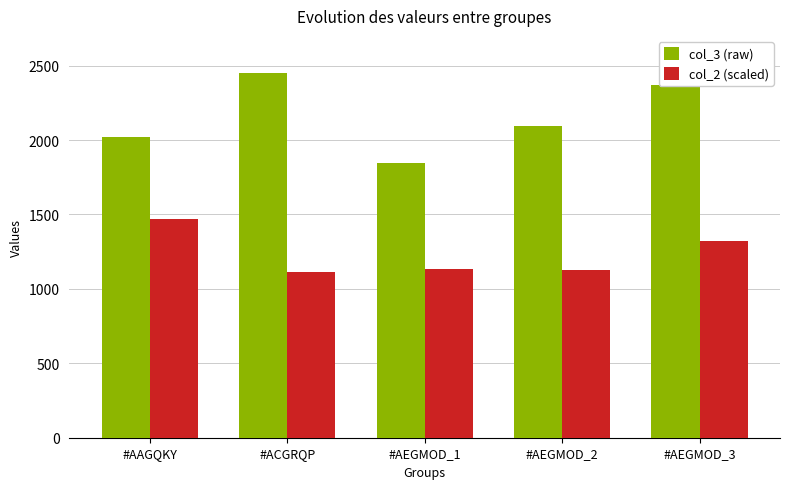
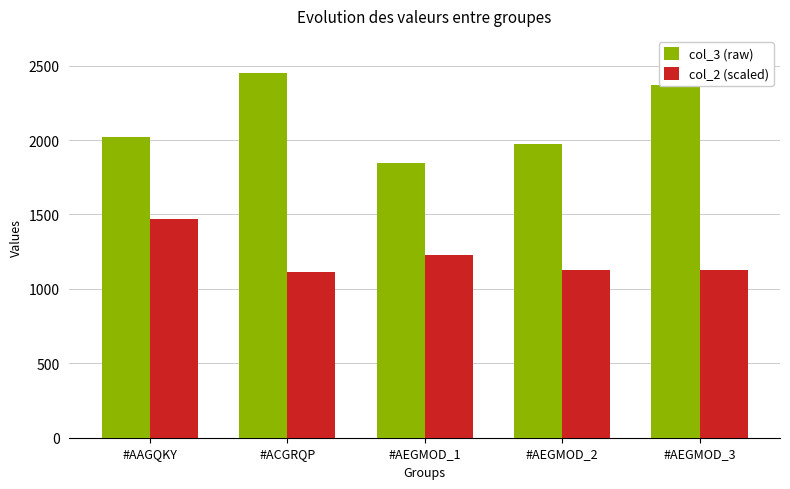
col_2 (scaled), #AEGMOD_1: 1130 -> 1220
col_3 (raw), #AEGMOD_2: 2090 -> 1980
col_2 (scaled), #AEGMOD_3: 1320 -> 1130
